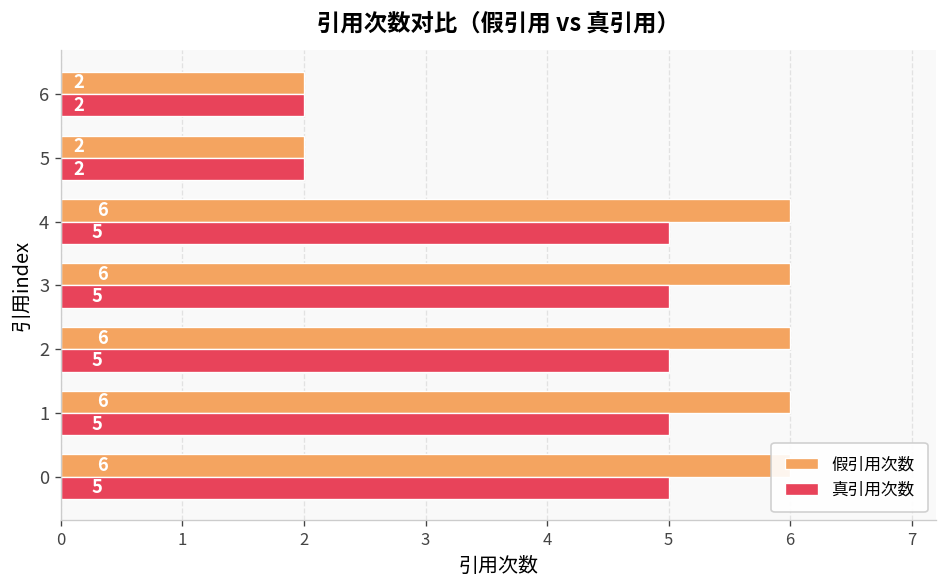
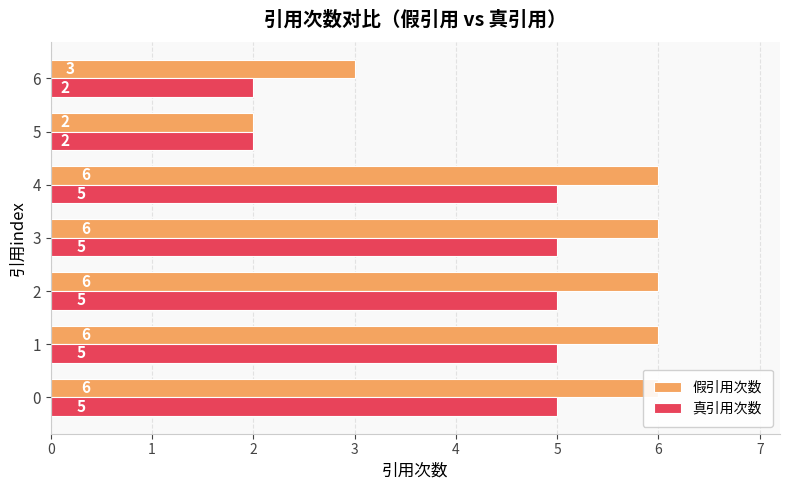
假引用次数, 6: 2 -> 3
